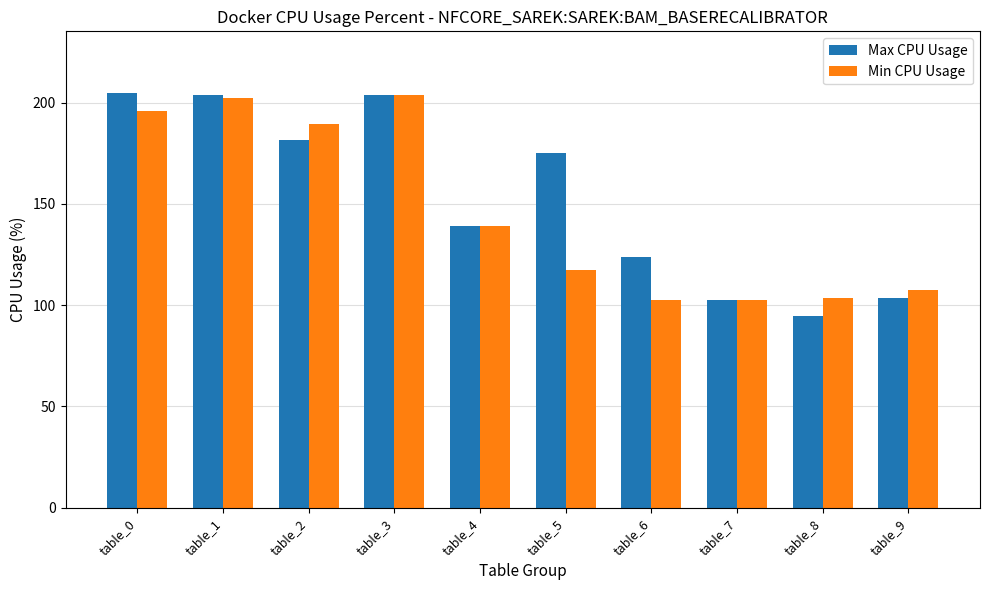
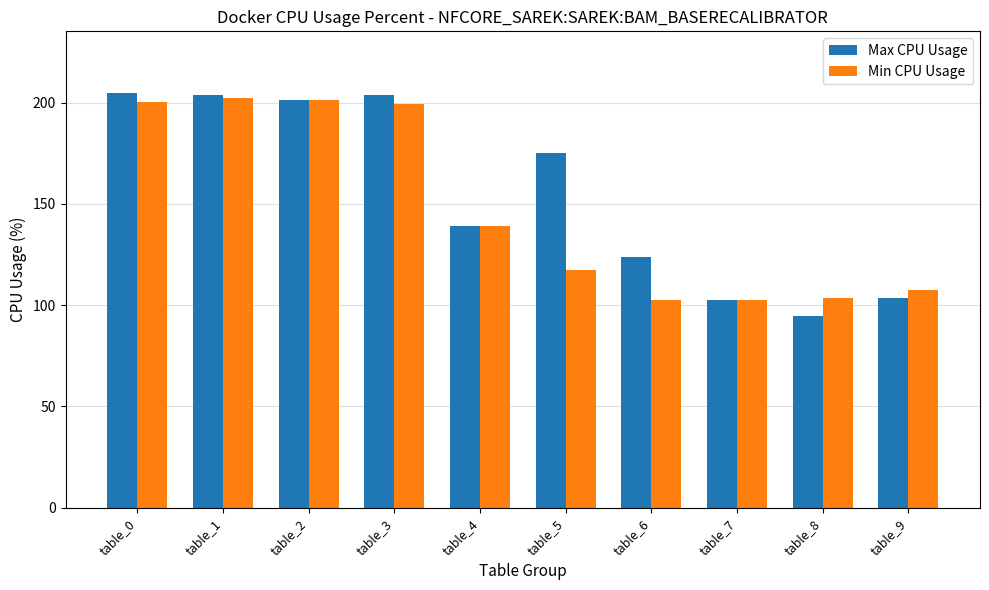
Min CPU Usage, table_0: 196 -> 200
Max CPU Usage, table_2: 182 -> 201
Min CPU Usage, table_2: 189 -> 201
Min CPU Usage, table_3: 204 -> 200
